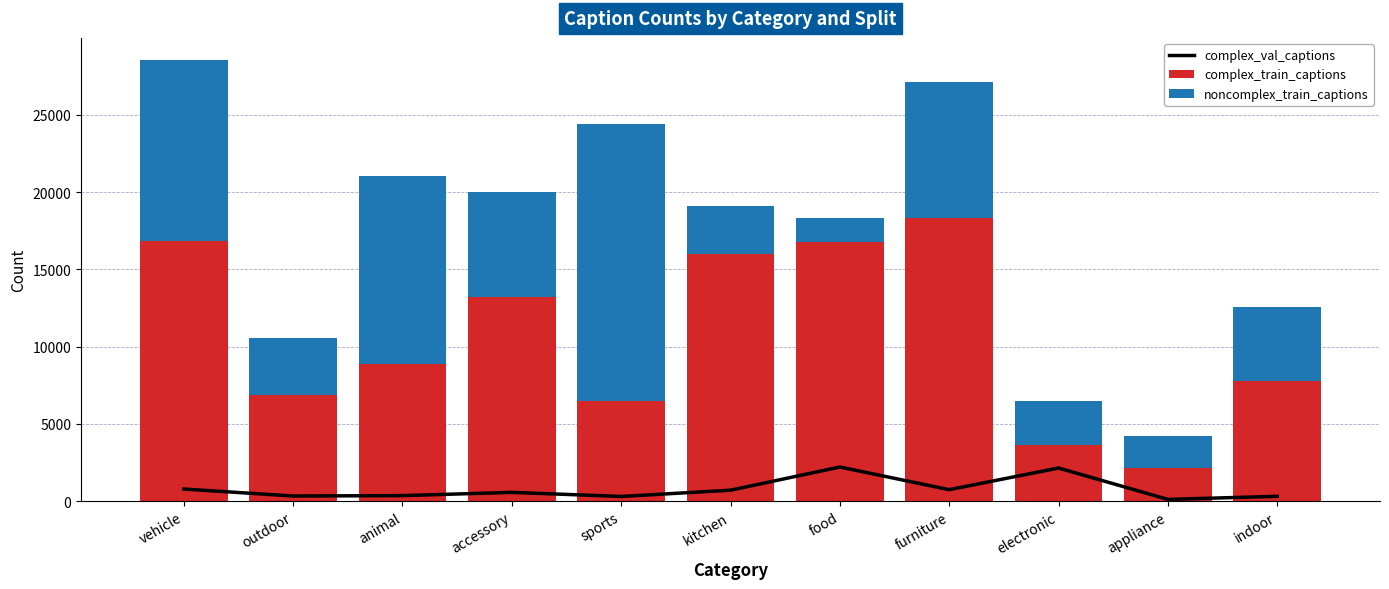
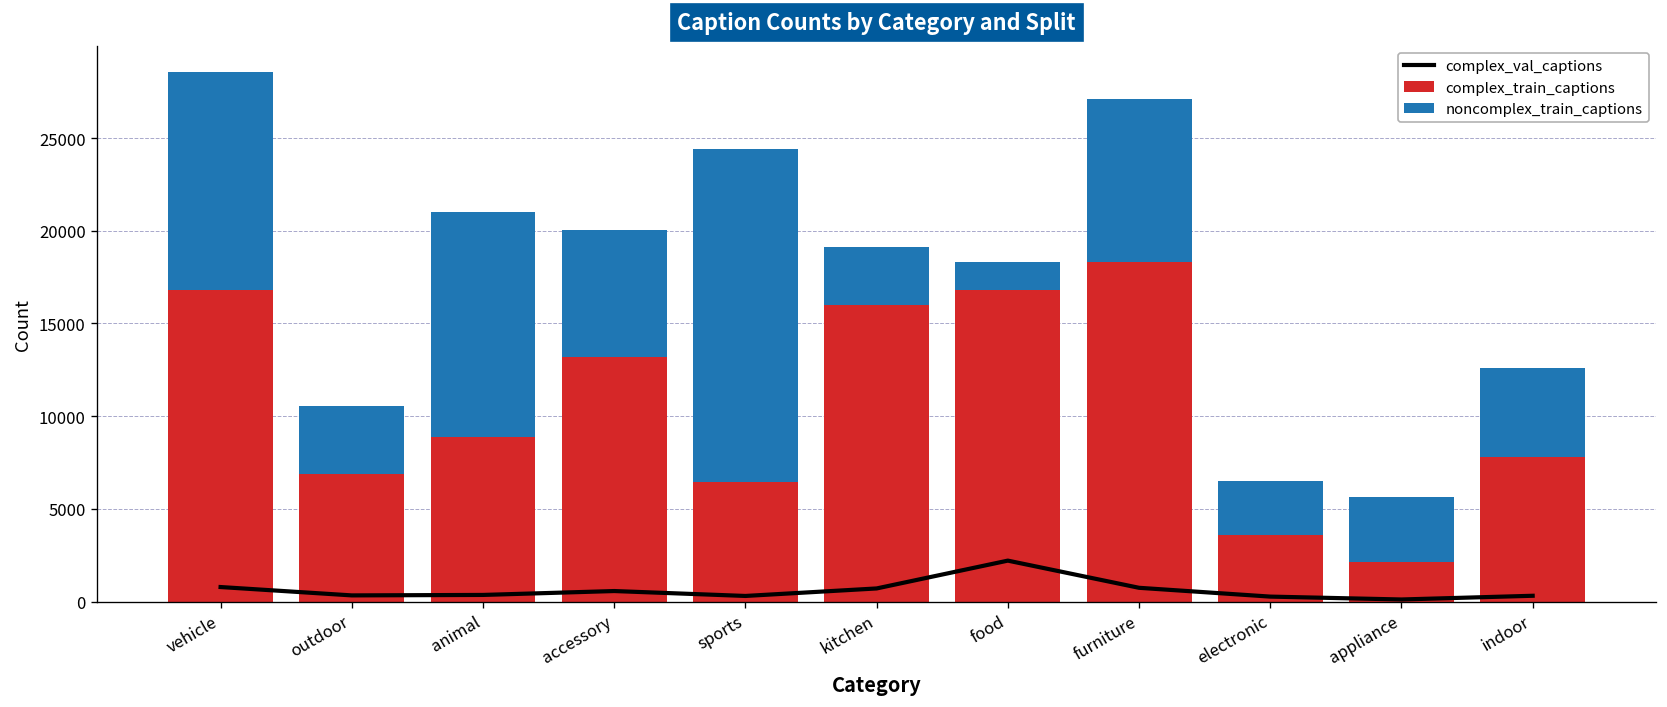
complex_val_captions, electronic: 2100 -> 300
noncomplex_train_captions, appliance: 2100 -> 3500
